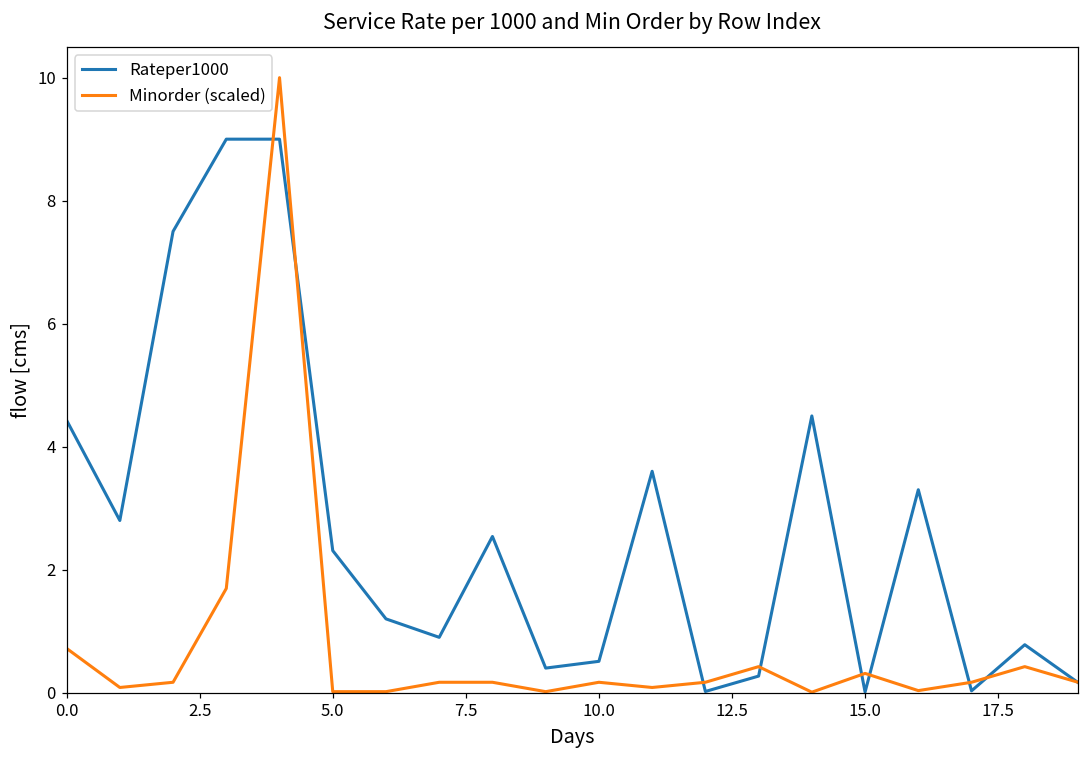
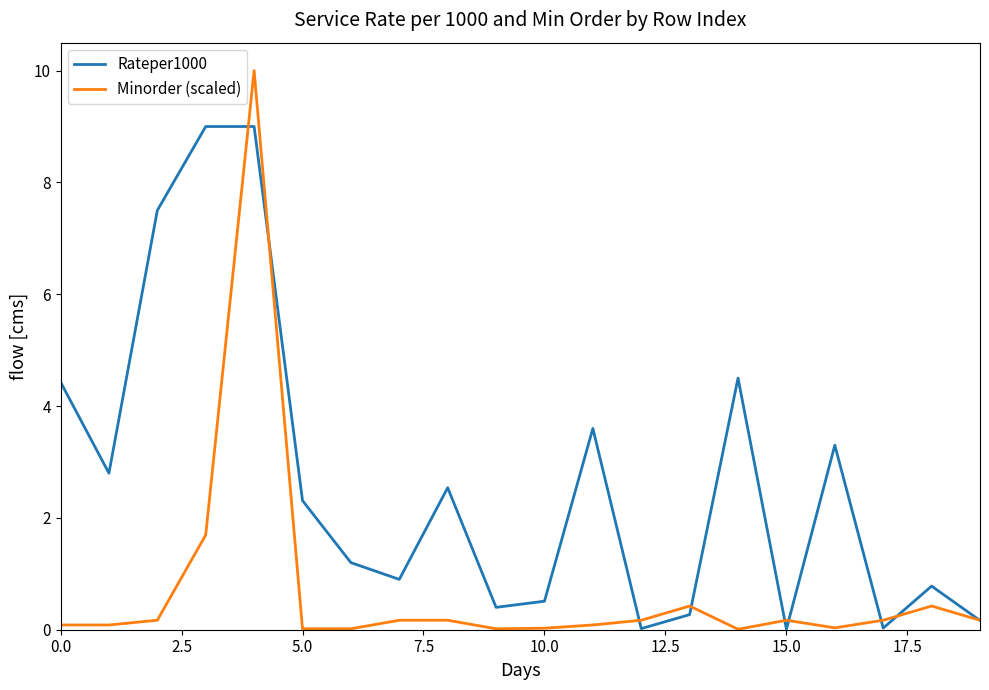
Minorder (scaled), 0.0: 0.7 -> 0.1
Minorder (scaled), 10.0: 0.2 -> 0.0
Minorder (scaled), 15.0: 0.3 -> 0.2
